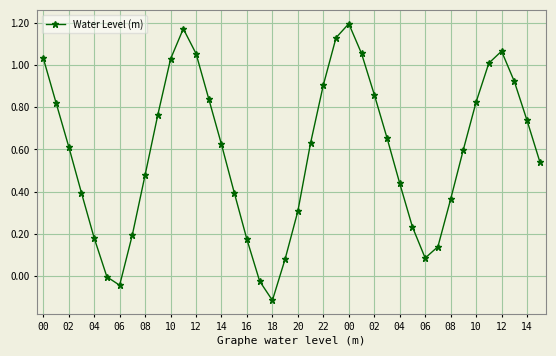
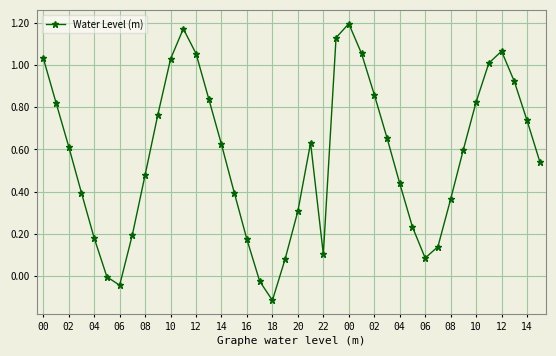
22: 0.91 -> 0.10
